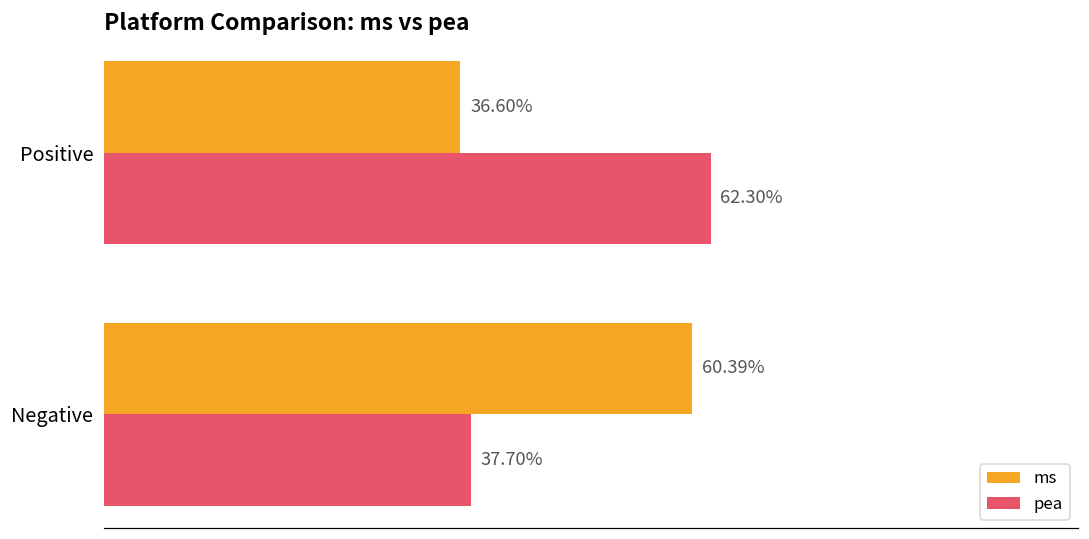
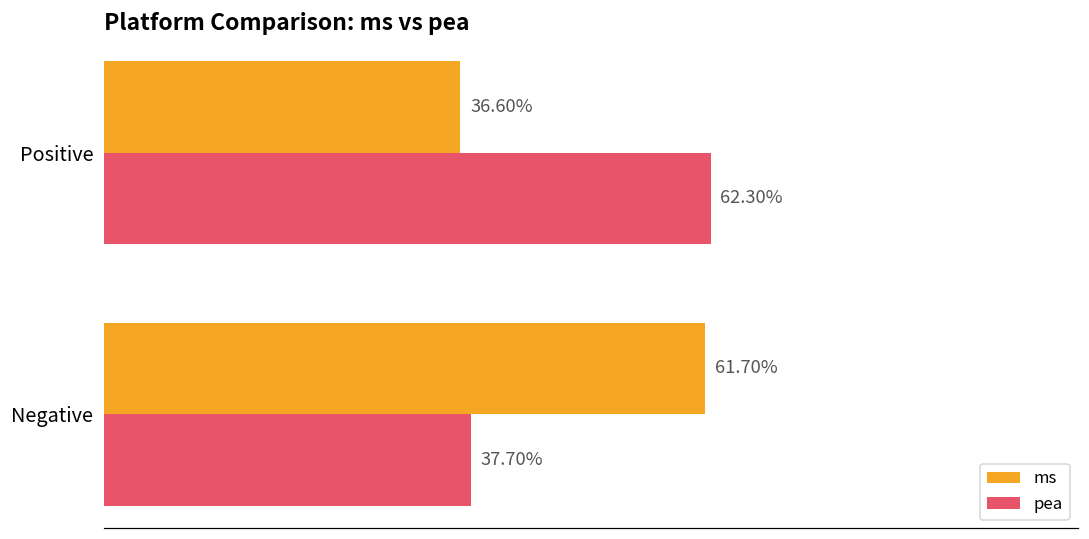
ms, Negative: 60.39% -> 61.70%
